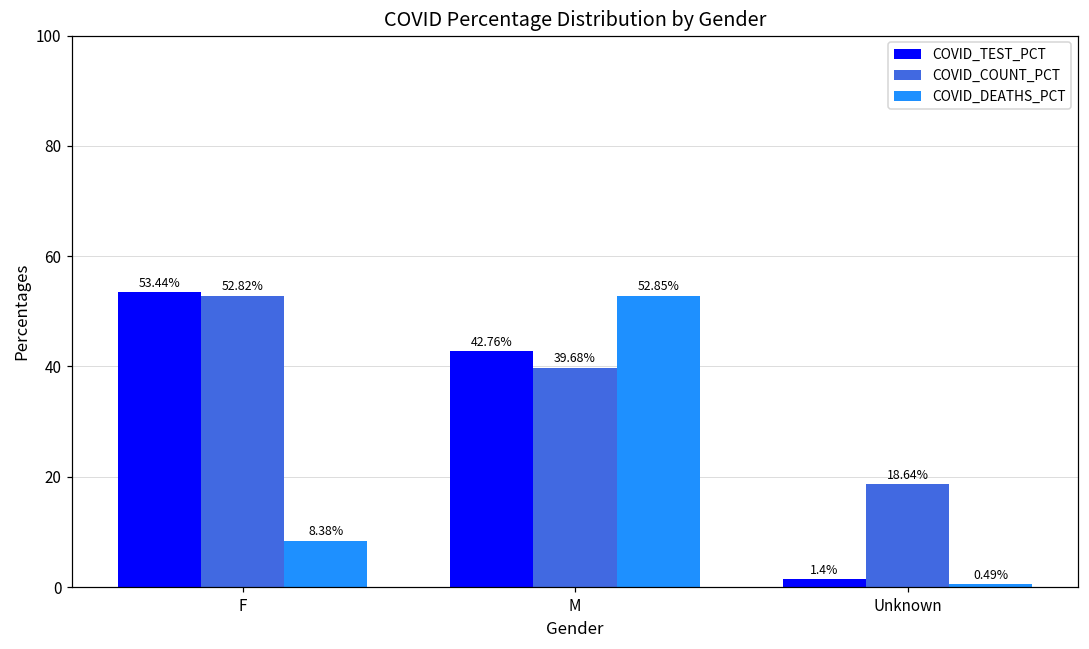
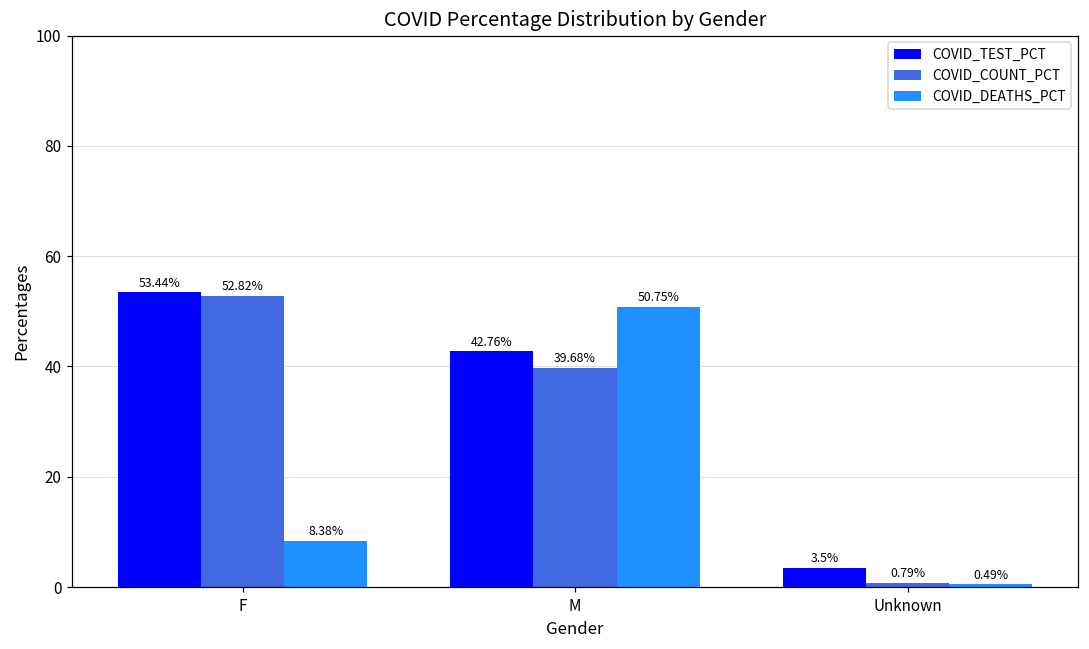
COVID_DEATHS_PCT, M: 52.85% -> 50.75%
COVID_TEST_PCT, Unknown: 1.4% -> 3.5%
COVID_COUNT_PCT, Unknown: 18.64% -> 0.79%
